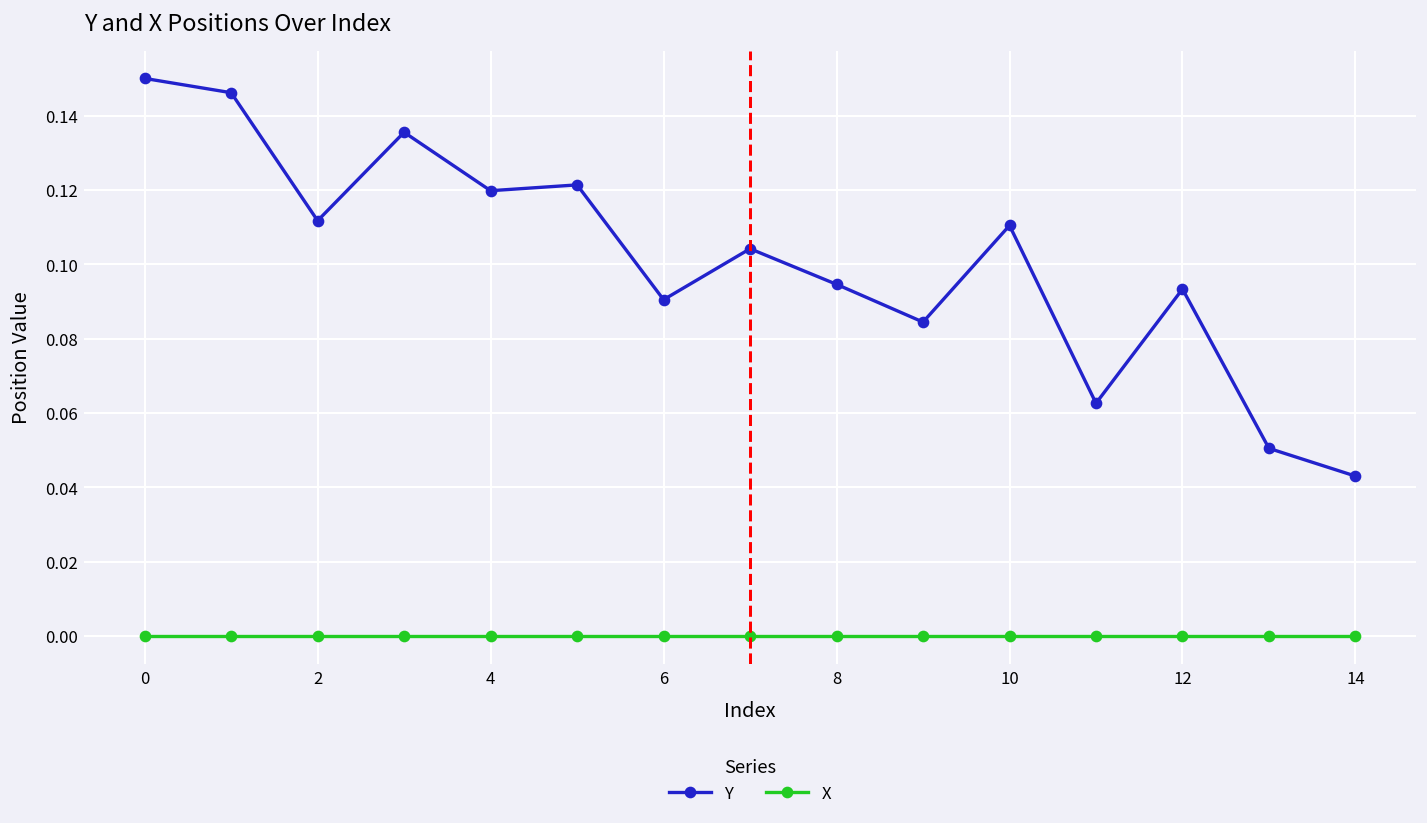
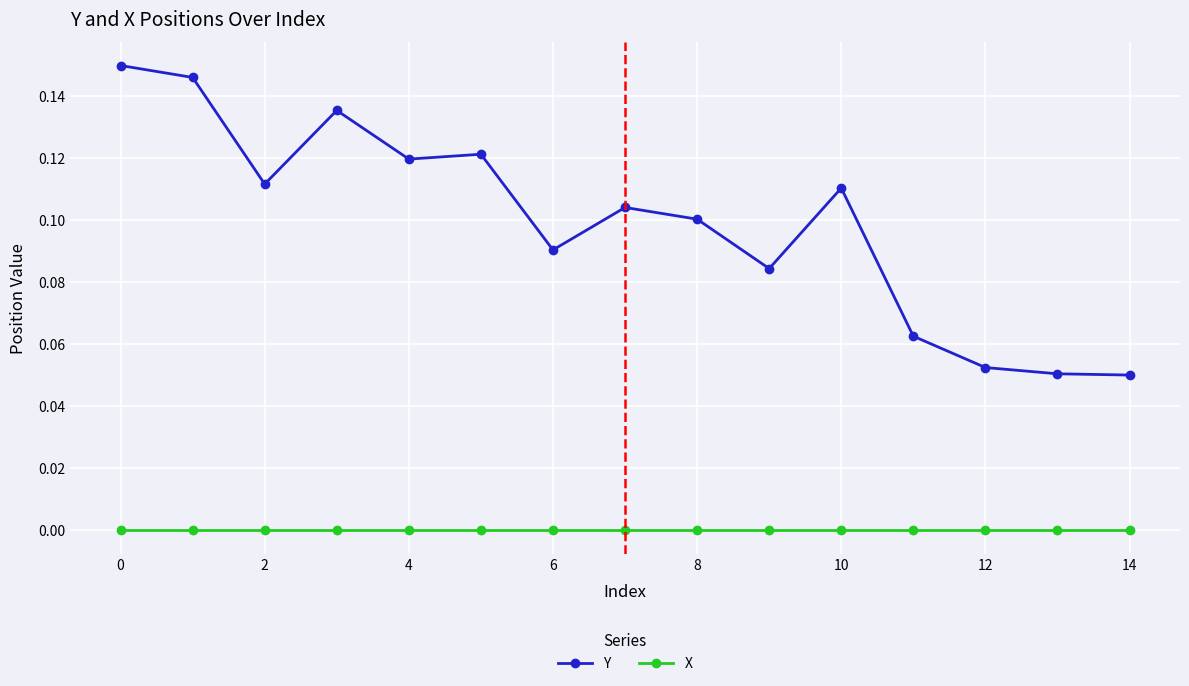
Y, 8: 0.095 -> 0.100
Y, 12: 0.093 -> 0.053
Y, 14: 0.043 -> 0.050
